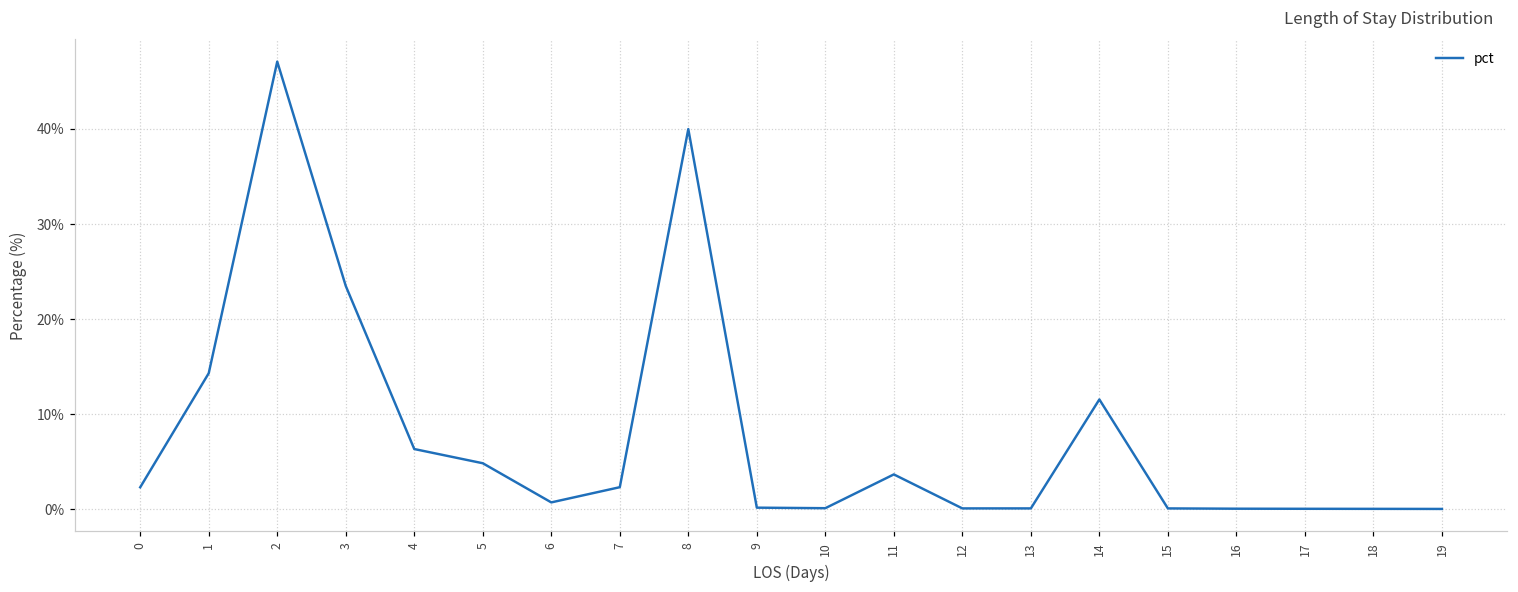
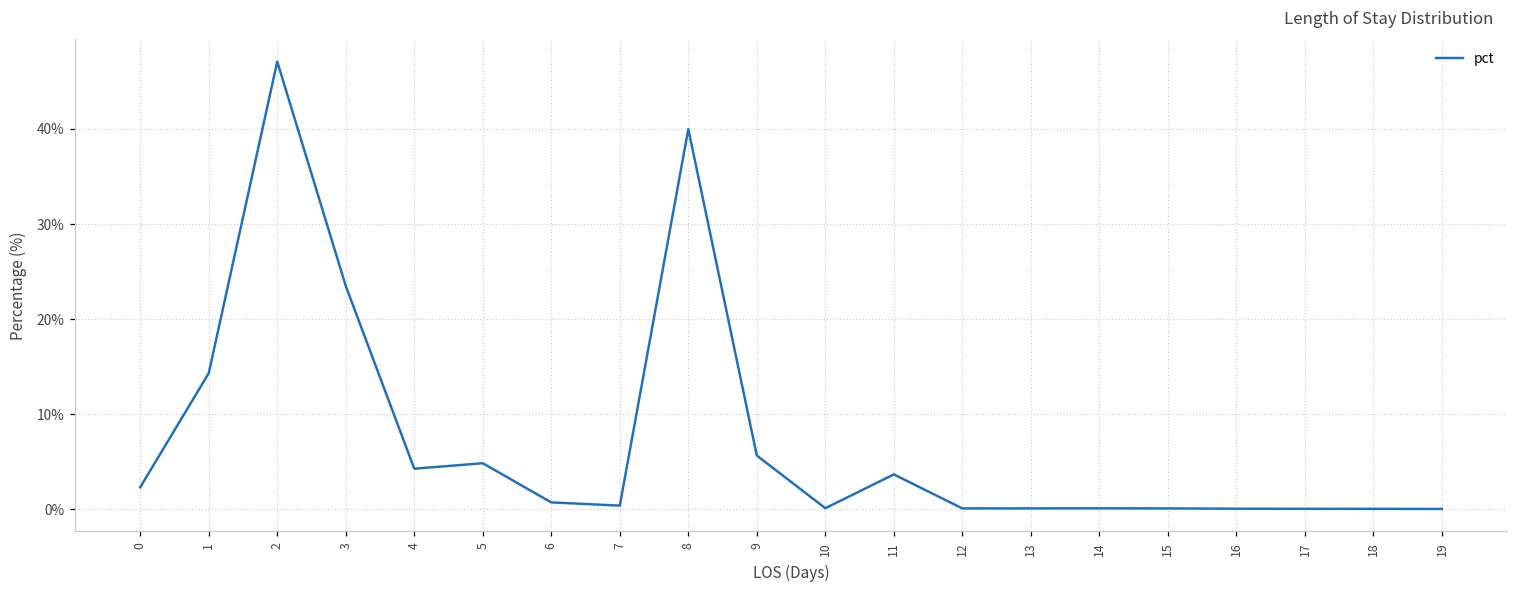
4: 6% -> 4%
7: 2% -> 0%
9: 0% -> 6%
14: 12% -> 0%
